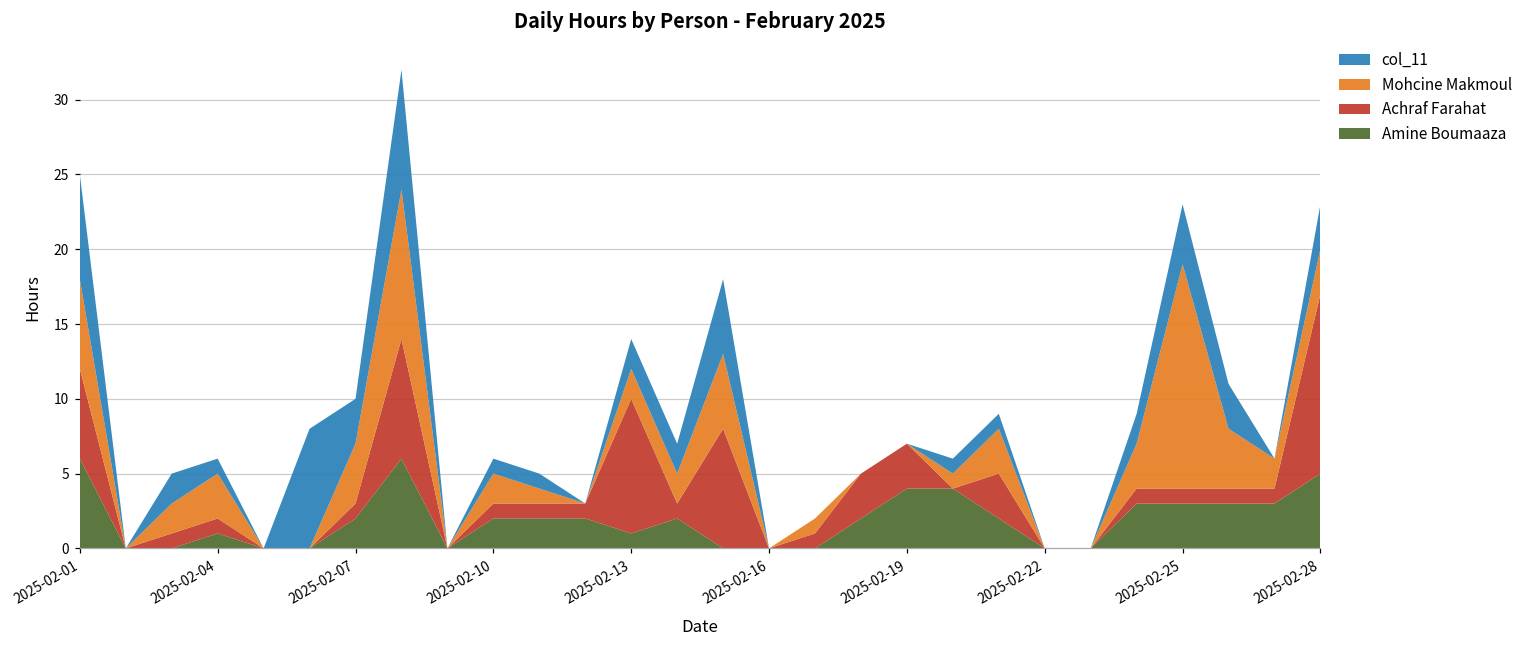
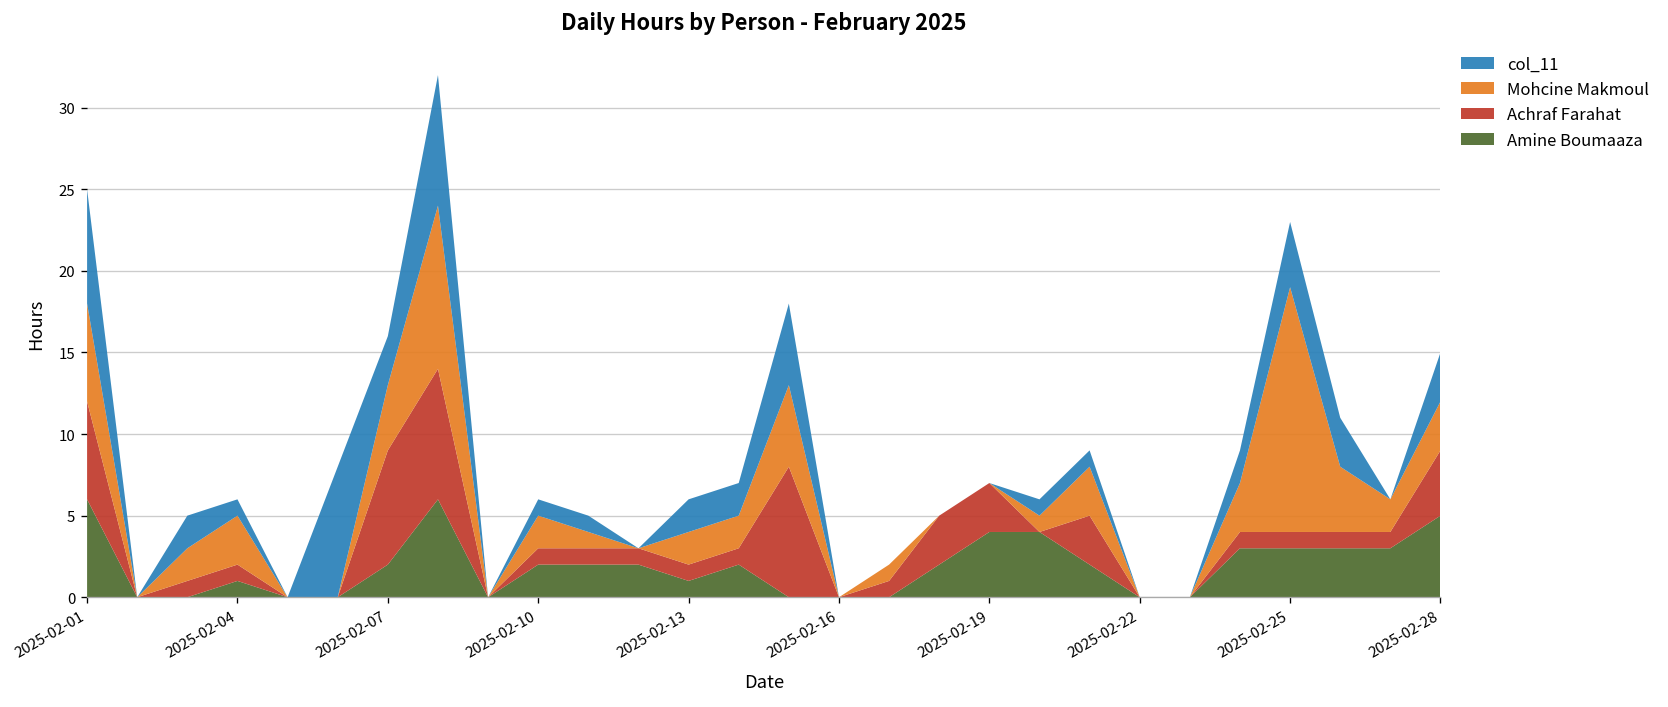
Achraf Farahat, 2025-02-07: 1 -> 7
Achraf Farahat, 2025-02-13: 9 -> 1
Achraf Farahat, 2025-02-28: 12 -> 4
